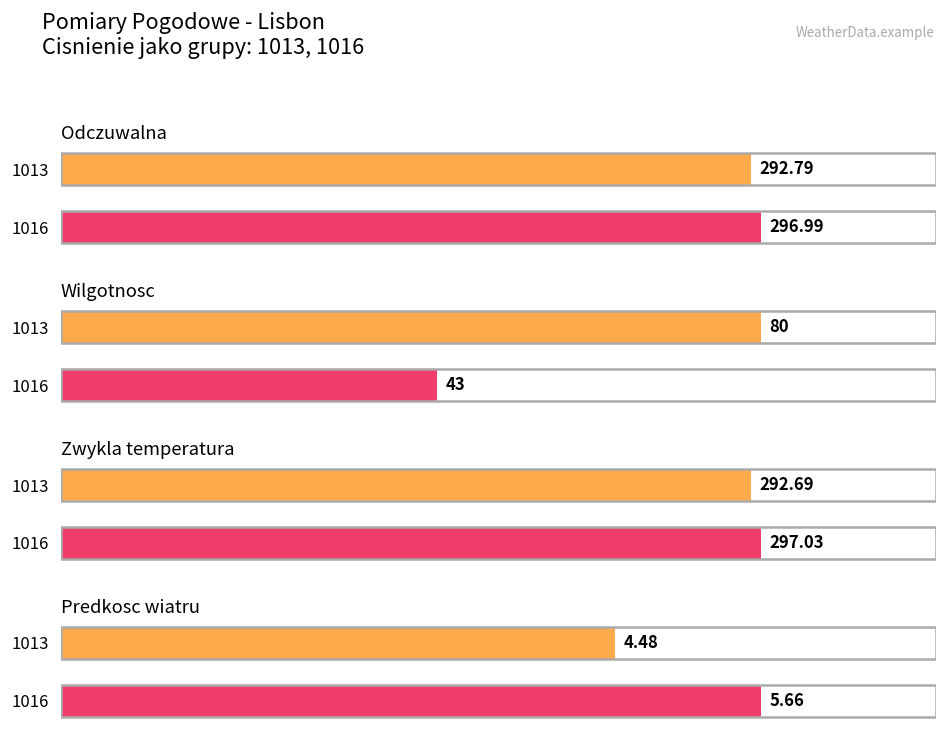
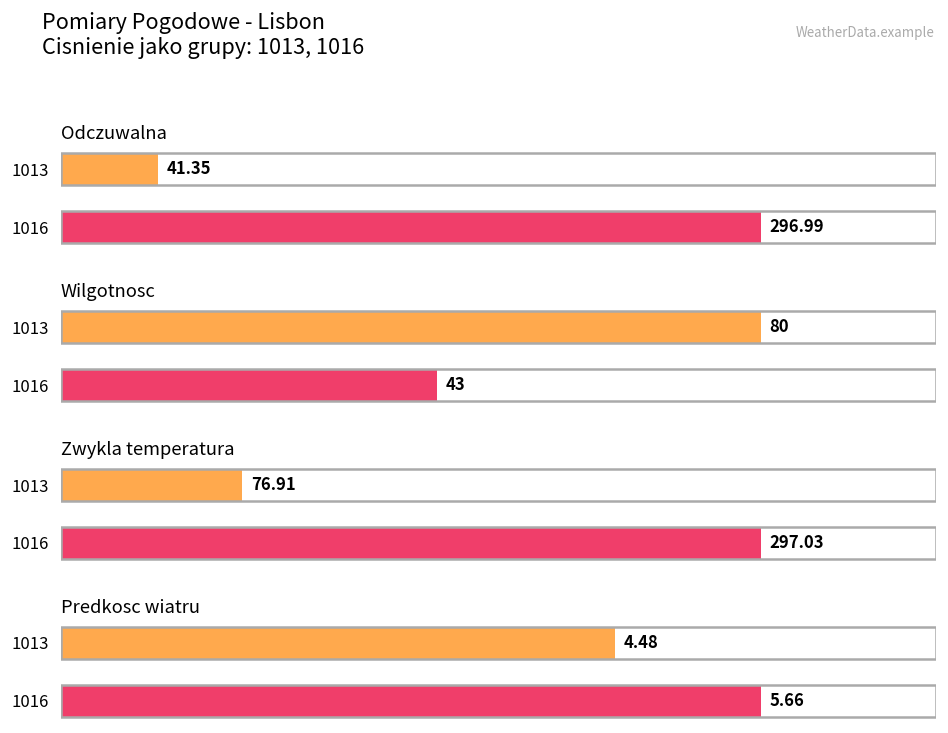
Odczuwalna, 1013: 292.79 -> 41.35
Zwykla temperatura, 1013: 292.69 -> 76.91
